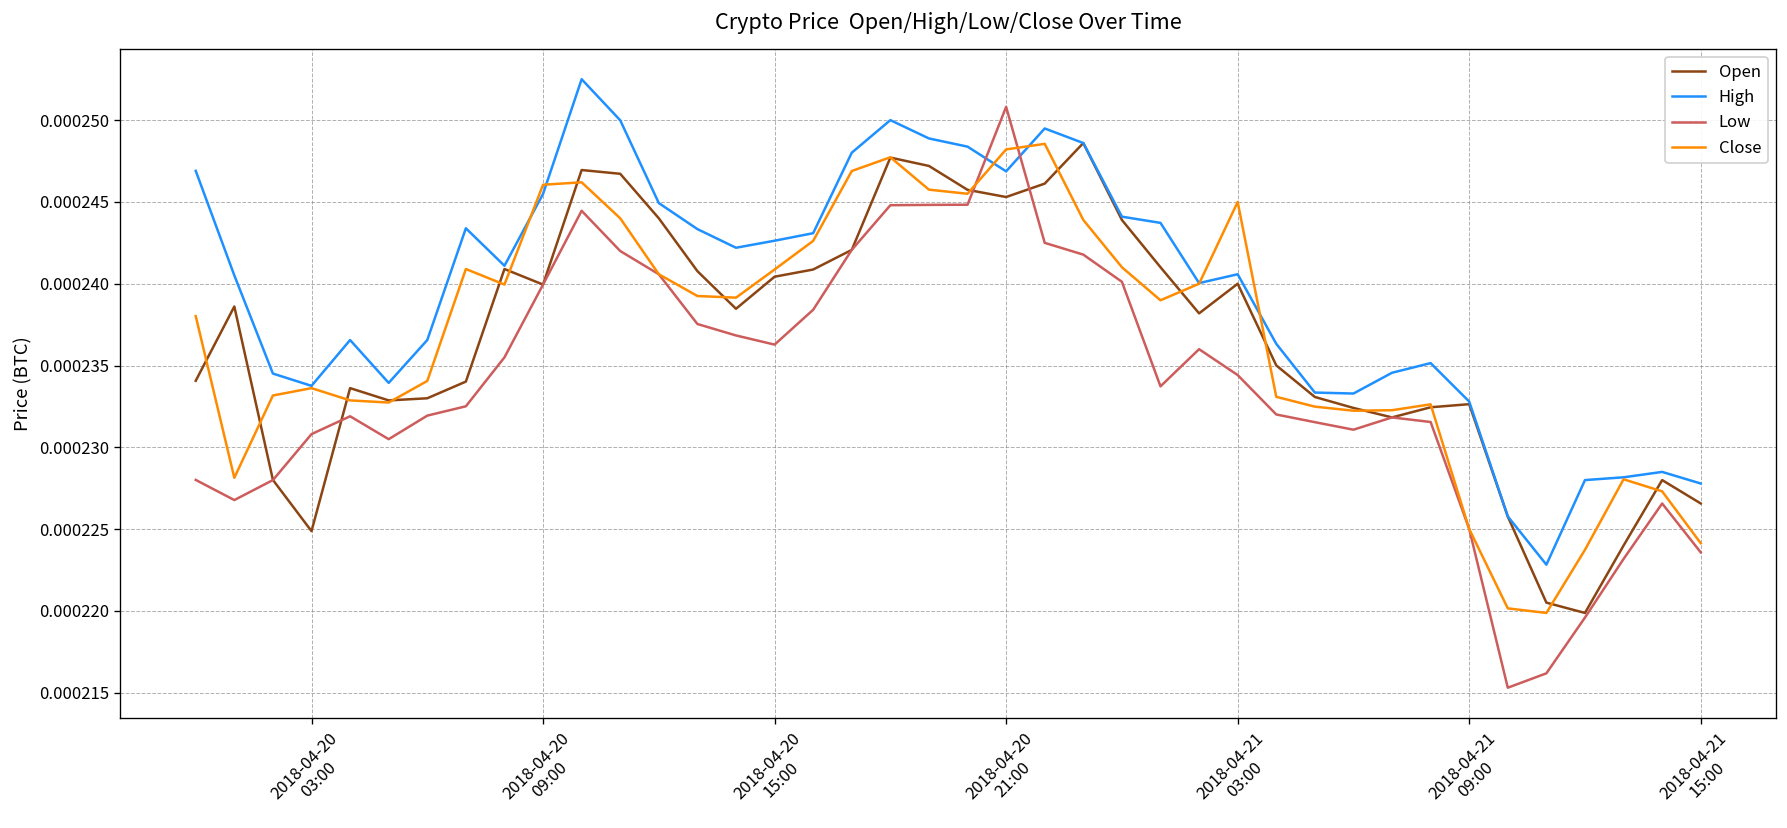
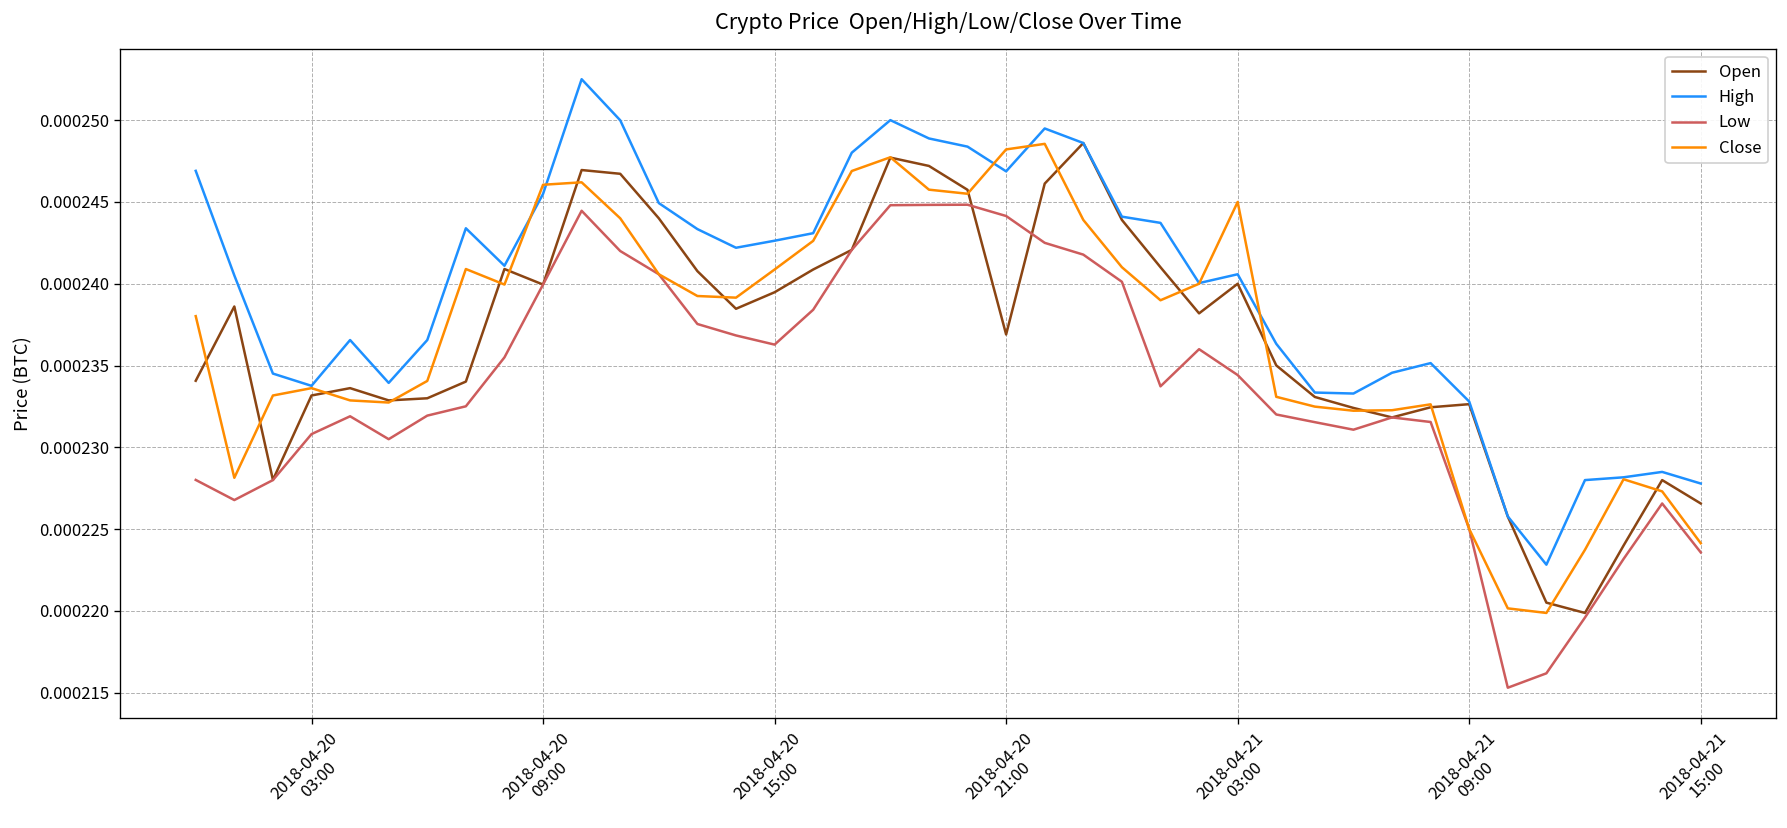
Open, 2018-04-20 03:00: 0.0002249 -> 0.0002332
Open, 2018-04-20 15:00: 0.0002404 -> 0.0002395
Open, 2018-04-20 21:00: 0.0002453 -> 0.0002369
Low, 2018-04-20 21:00: 0.0002508 -> 0.0002441
